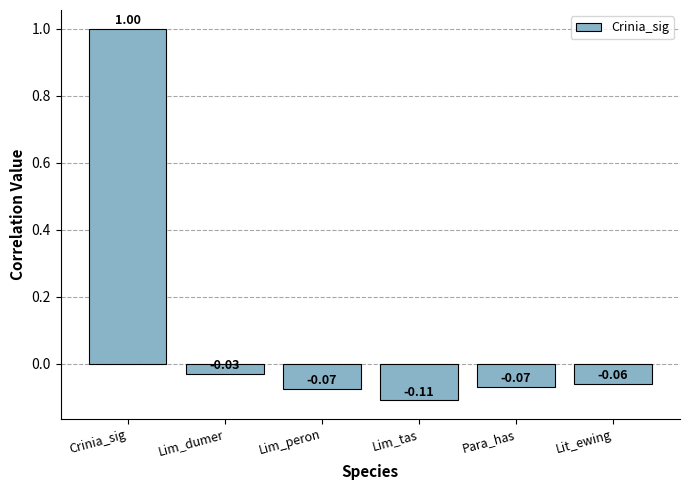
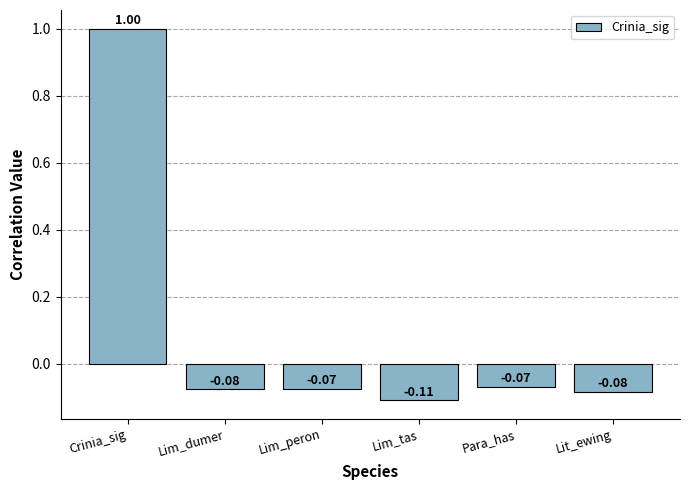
Lim_dumer: -0.03 -> -0.08
Lit_ewing: -0.06 -> -0.08
